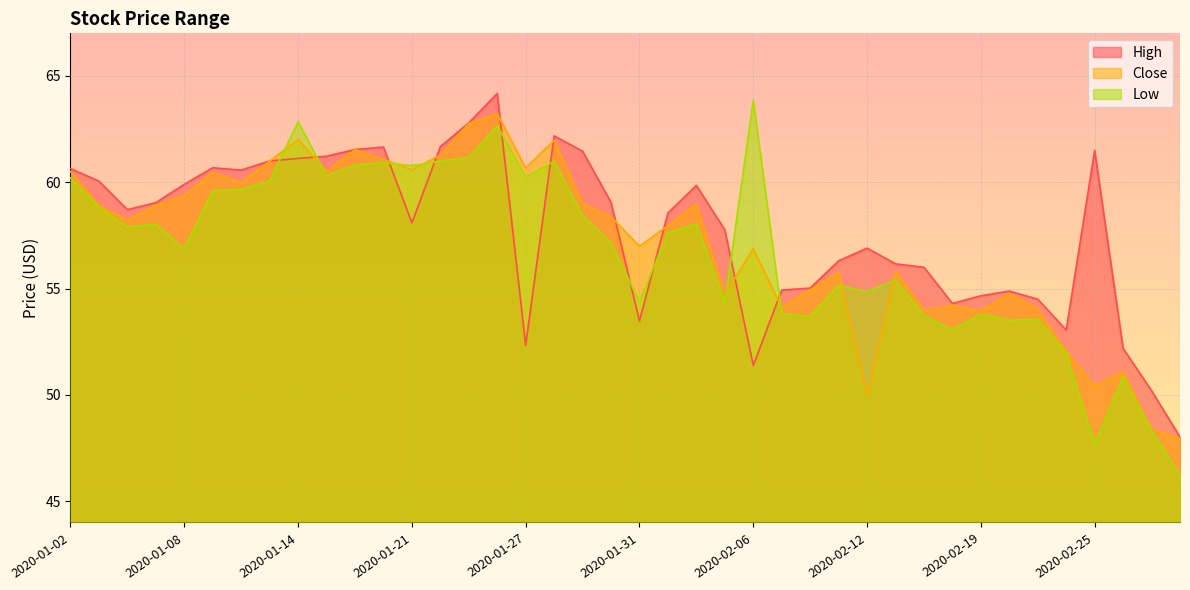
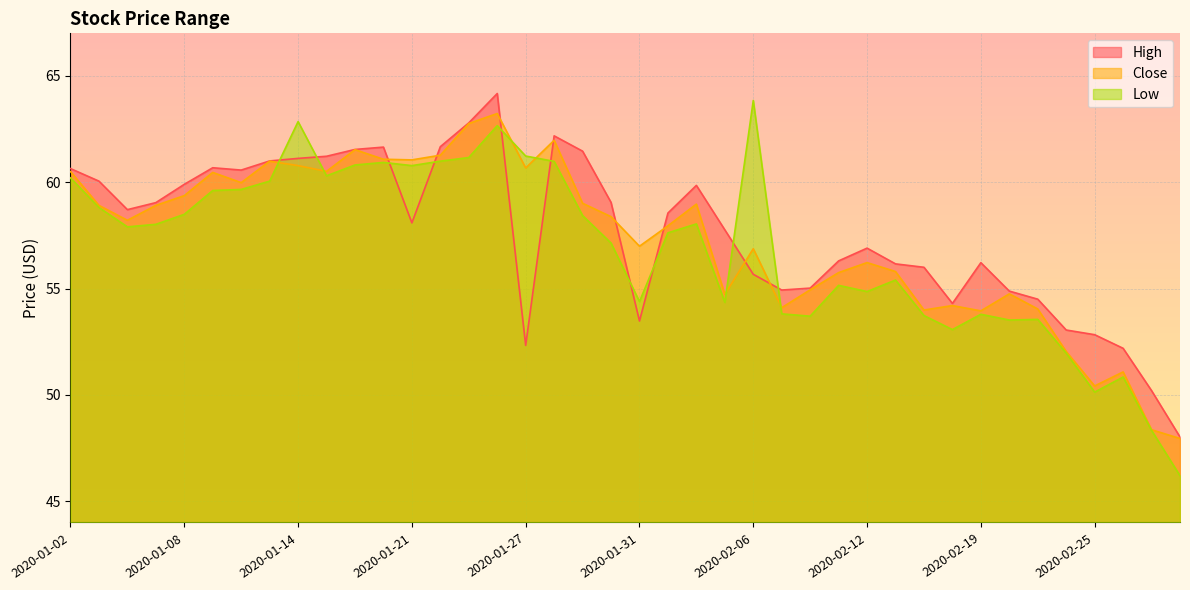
Low, 2020-01-08: 56.9 -> 58.5
Close, 2020-01-14: 62.0 -> 60.8
Close, 2020-01-21: 60.6 -> 61.0
Low, 2020-01-27: 60.2 -> 61.2
High, 2020-02-06: 51.4 -> 55.7
Close, 2020-02-12: 50.0 -> 56.2
High, 2020-02-19: 54.7 -> 56.2
High, 2020-02-25: 61.5 -> 52.8
Low, 2020-02-25: 47.7 -> 50.1
